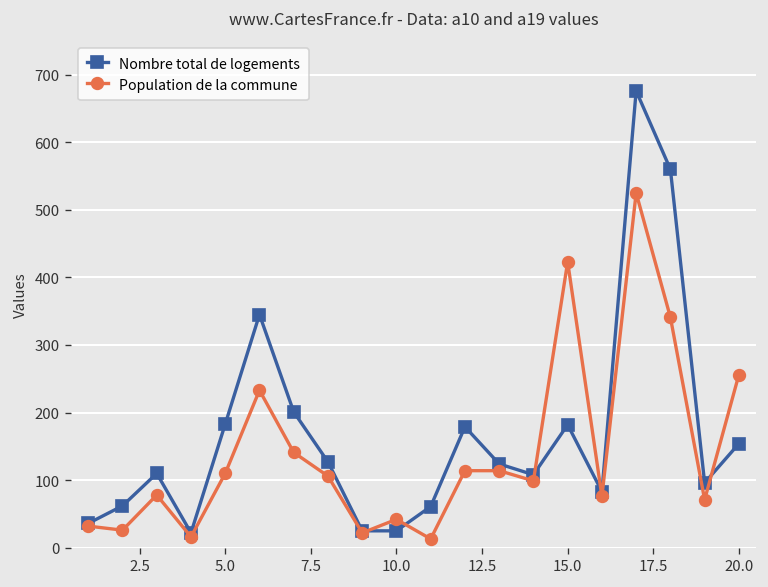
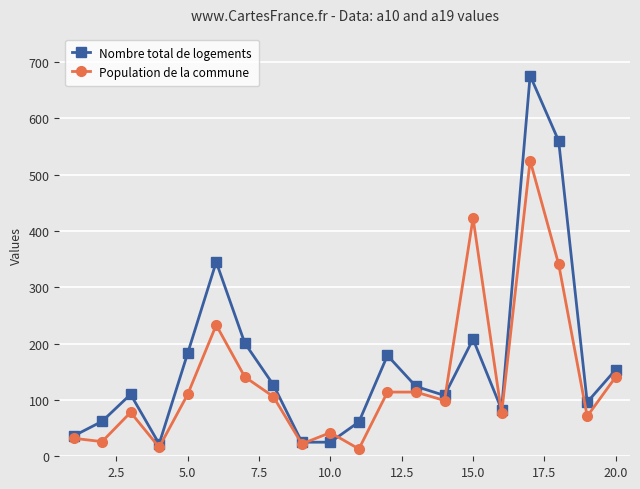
Nombre total de logements, 15.0: 180 -> 210
Population de la commune, 20.0: 260 -> 140
